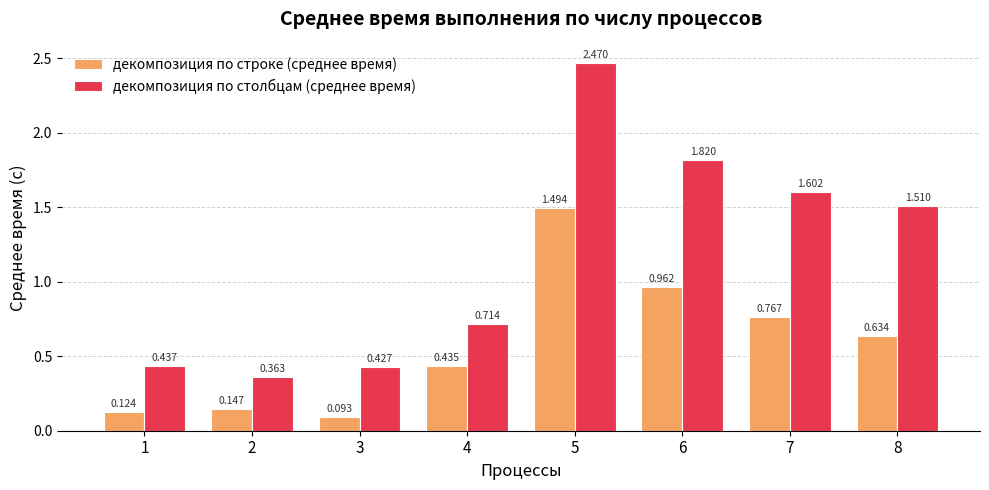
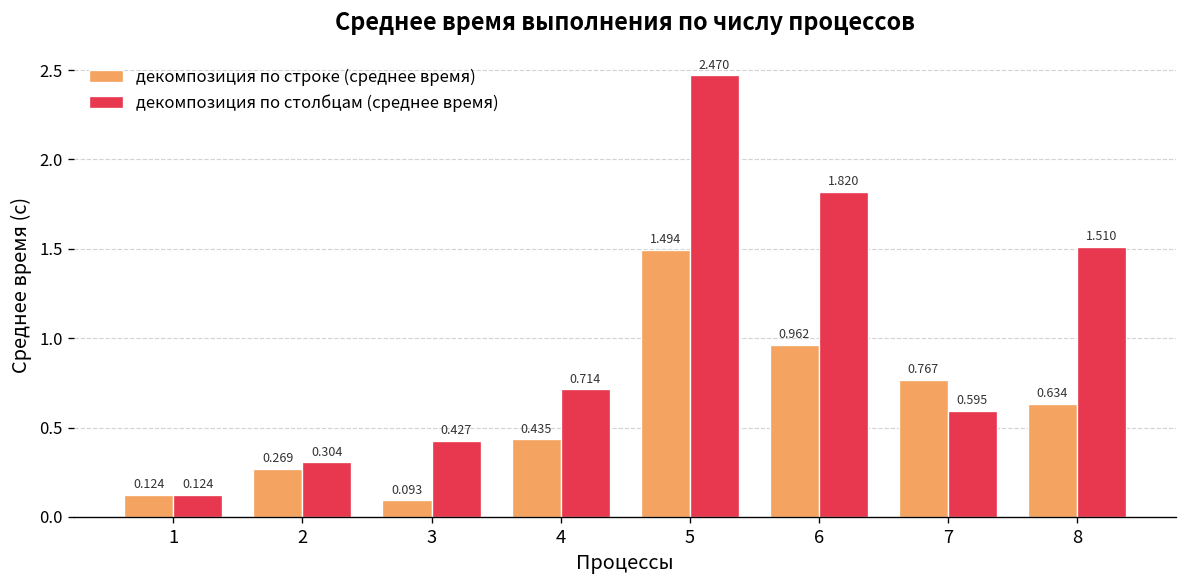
декомпозиция по столбцам (среднее время), 1: 0.437 -> 0.124
декомпозиция по строке (среднее время), 2: 0.147 -> 0.269
декомпозиция по столбцам (среднее время), 2: 0.363 -> 0.304
декомпозиция по столбцам (среднее время), 7: 1.602 -> 0.595
